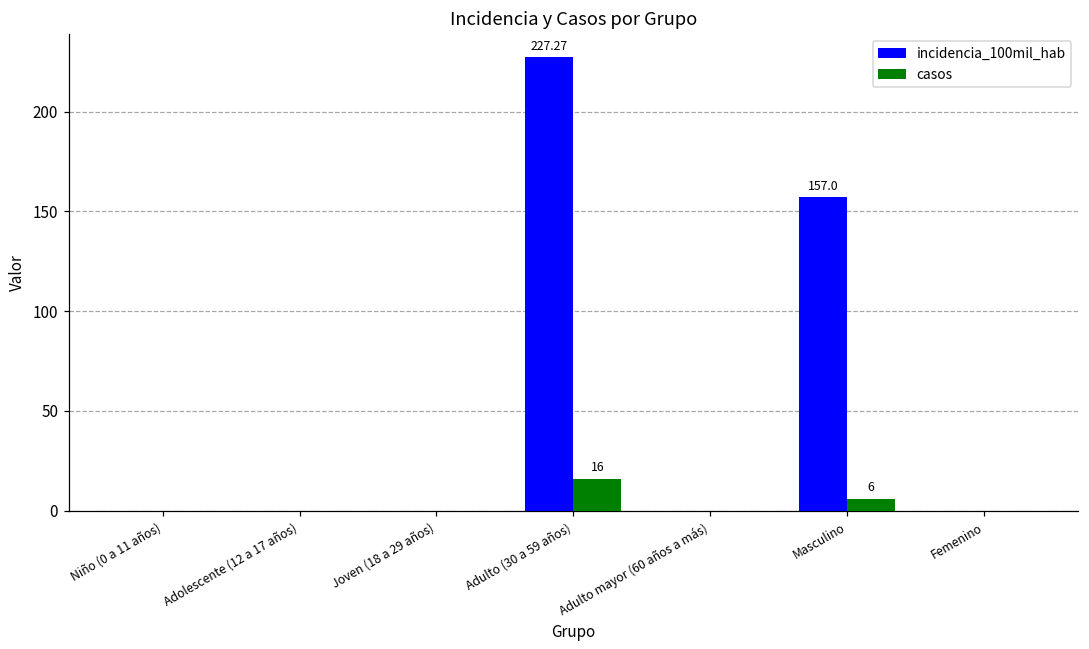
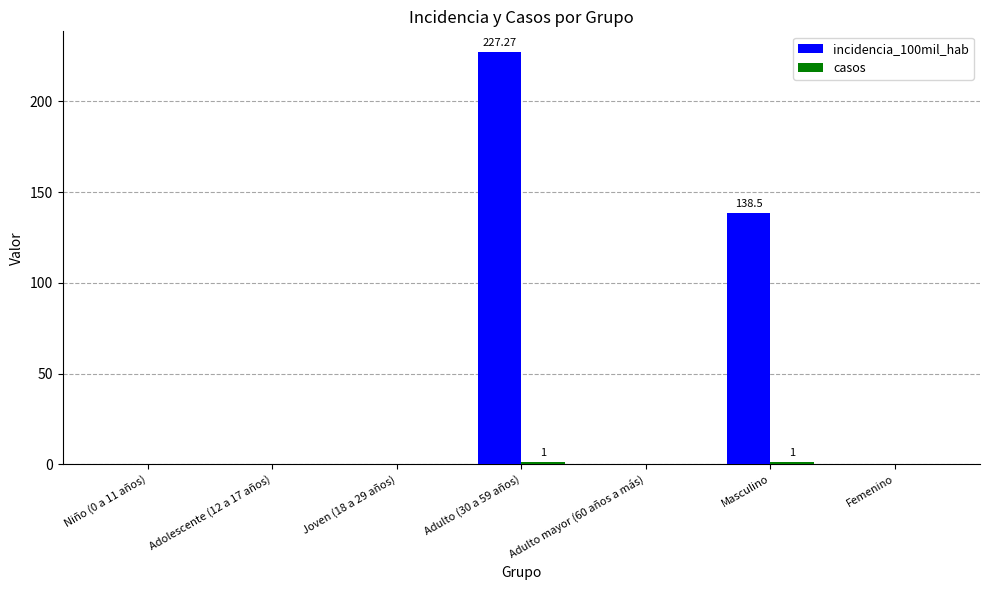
casos, Adulto (30 a 59 años): 16 -> 1
incidencia_100mil_hab, Masculino: 157.0 -> 138.5
casos, Masculino: 6 -> 1
